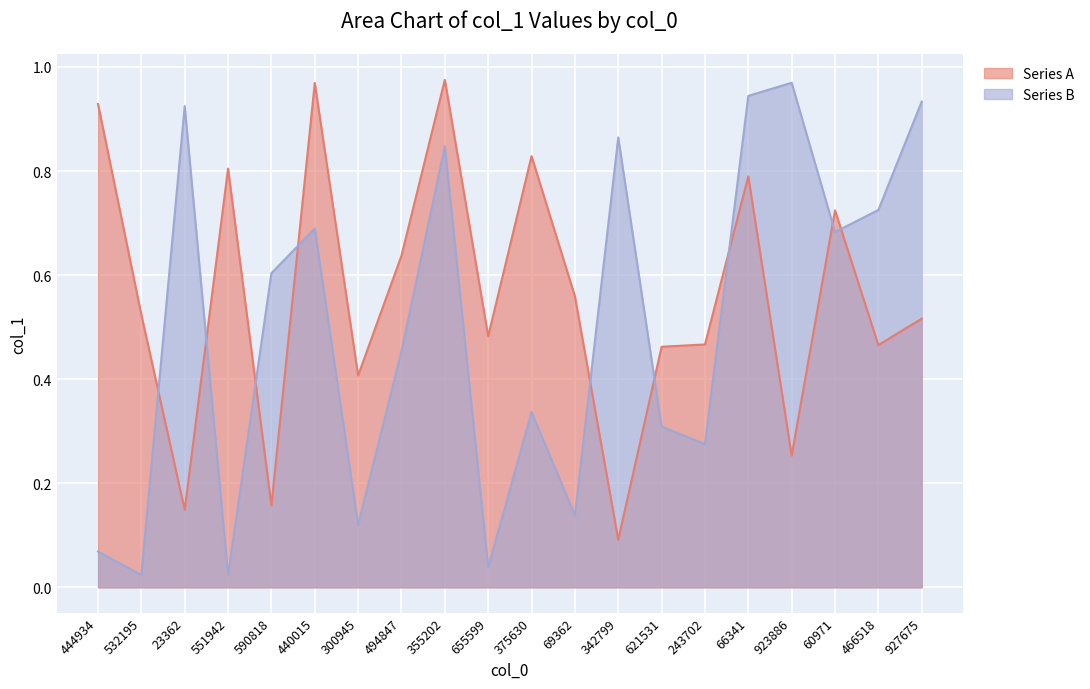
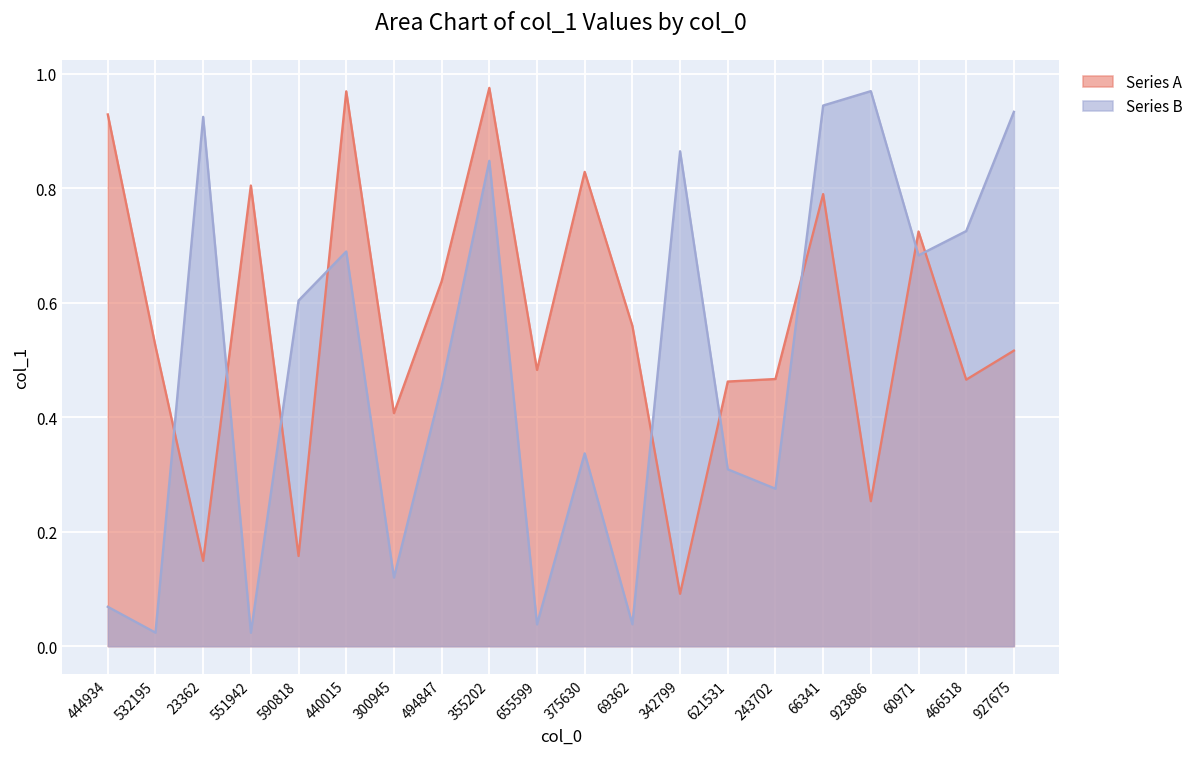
Series B, 69362: 0.14 -> 0.04
